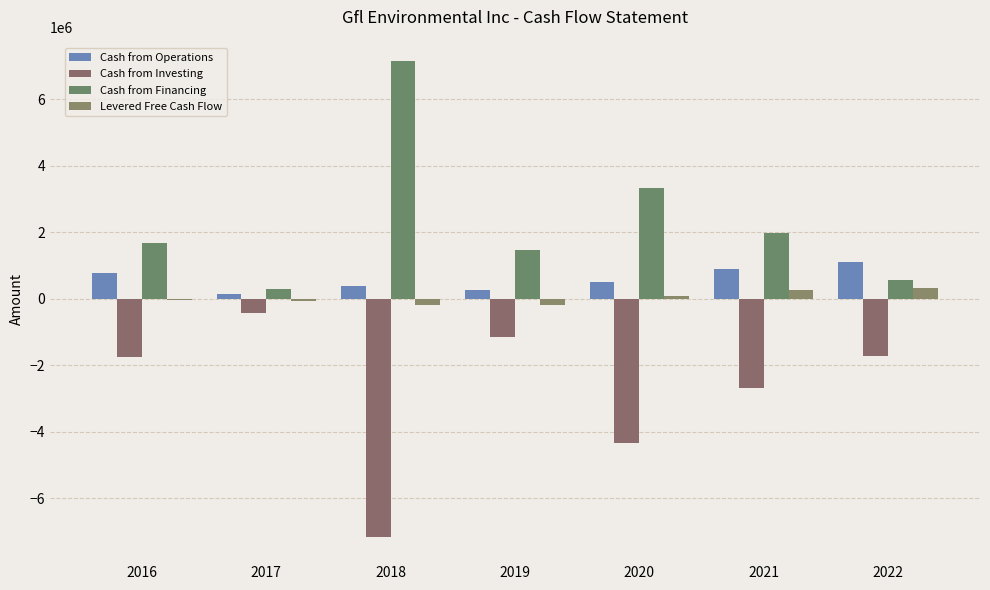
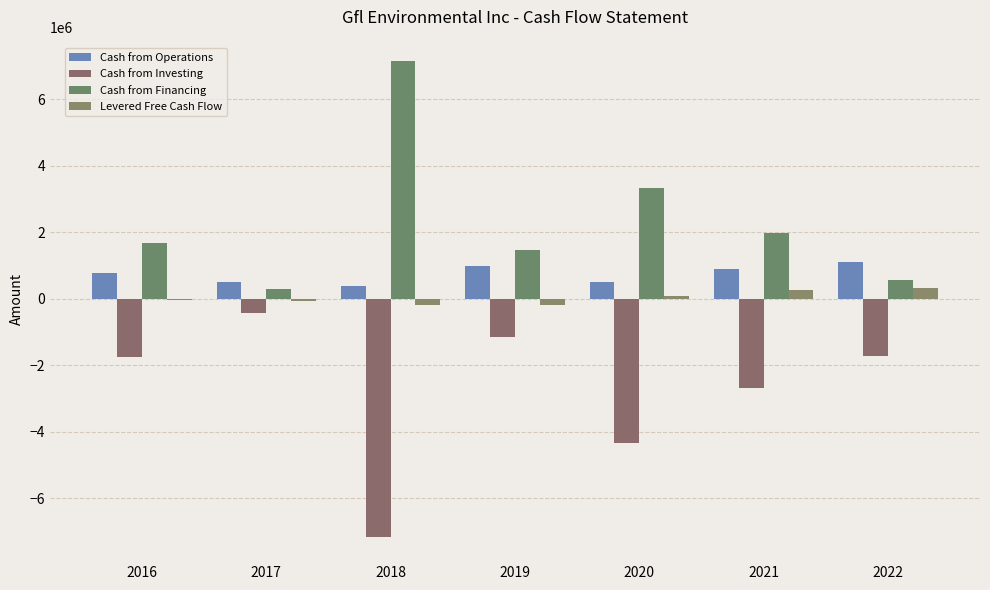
Cash from Operations, 2017: 100000 -> 500000
Cash from Operations, 2019: 300000 -> 1000000
